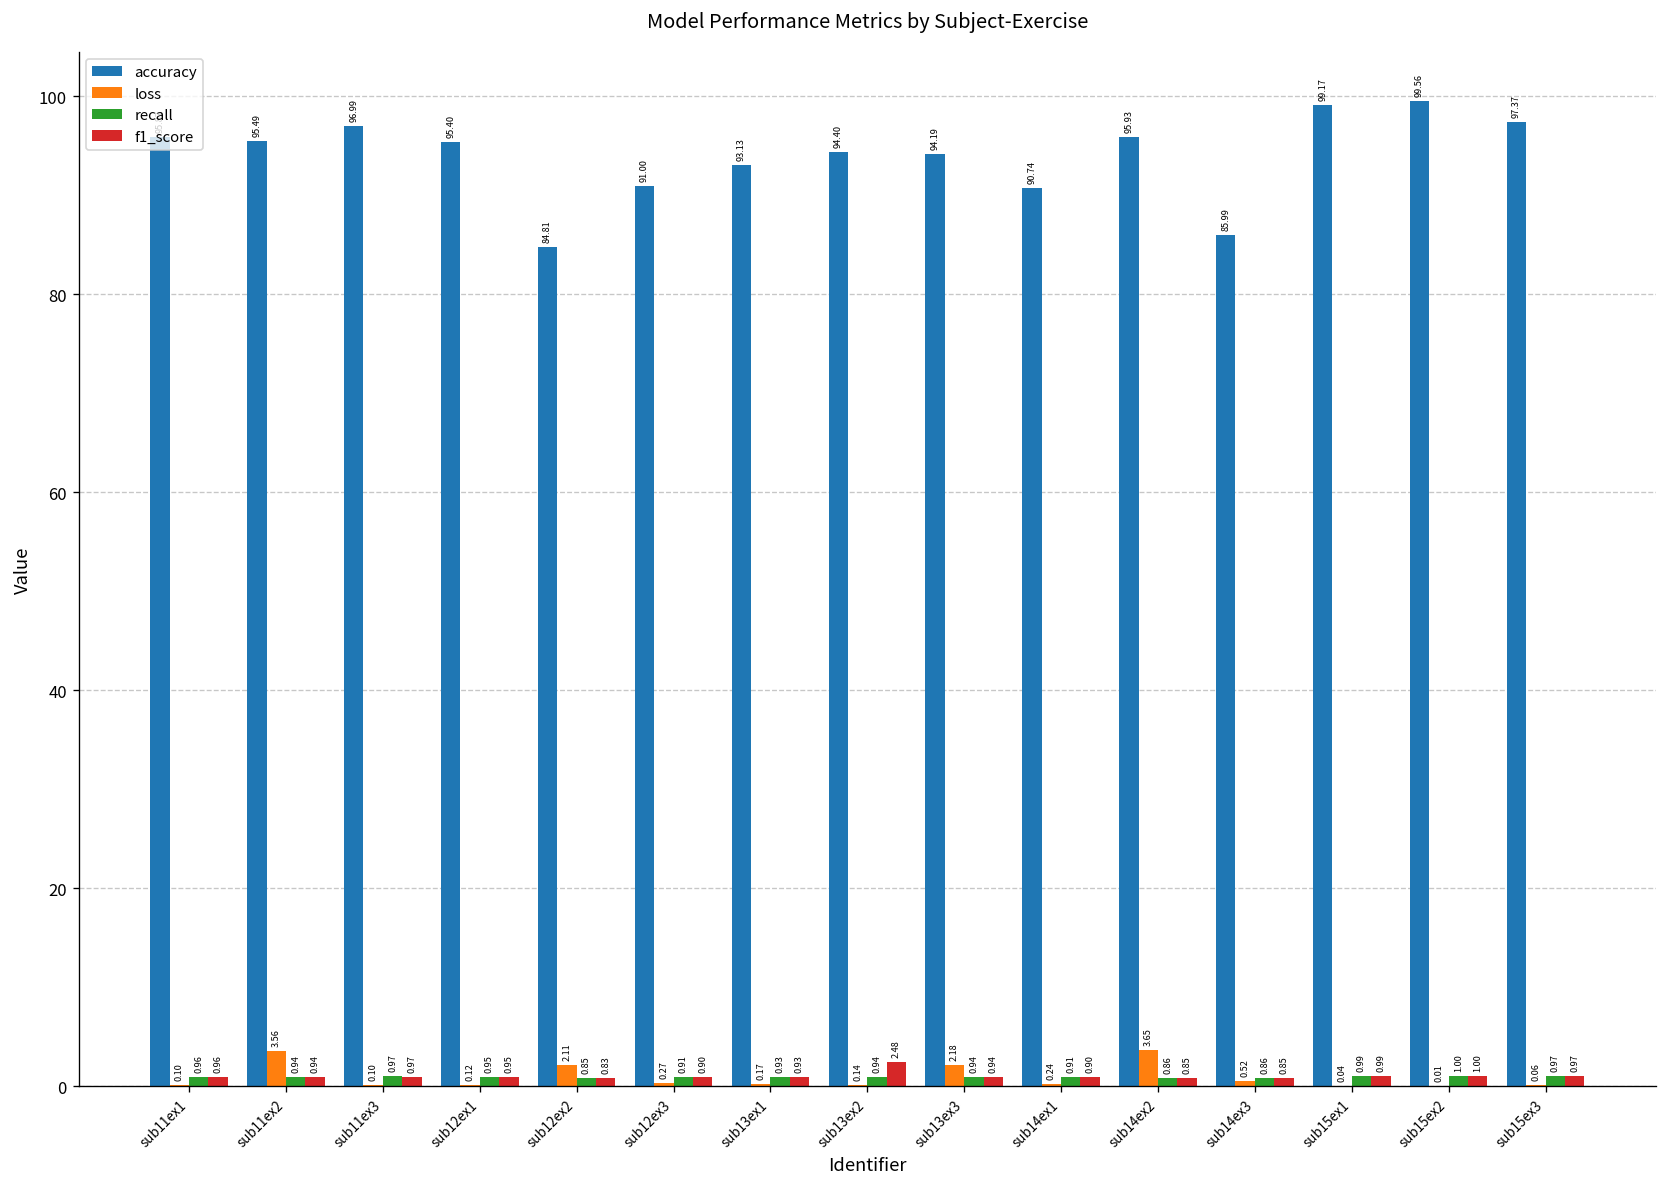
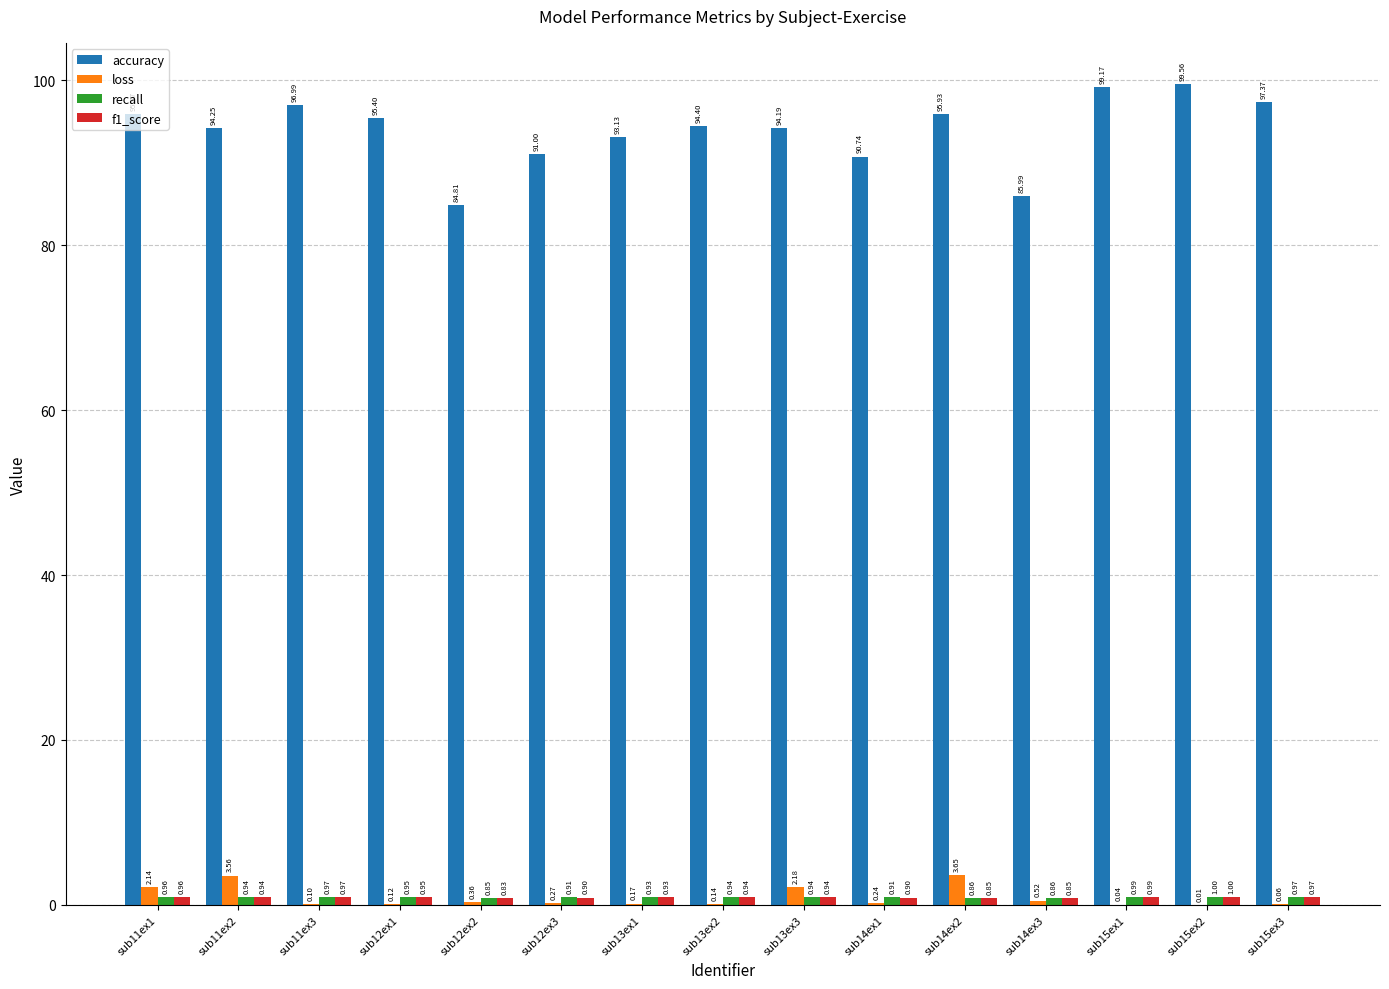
loss, sub11ex1: 0.10 -> 2.14
accuracy, sub11ex2: 95.49 -> 94.25
loss, sub12ex2: 2.11 -> 0.36
f1_score, sub13ex2: 2.48 -> 0.94
